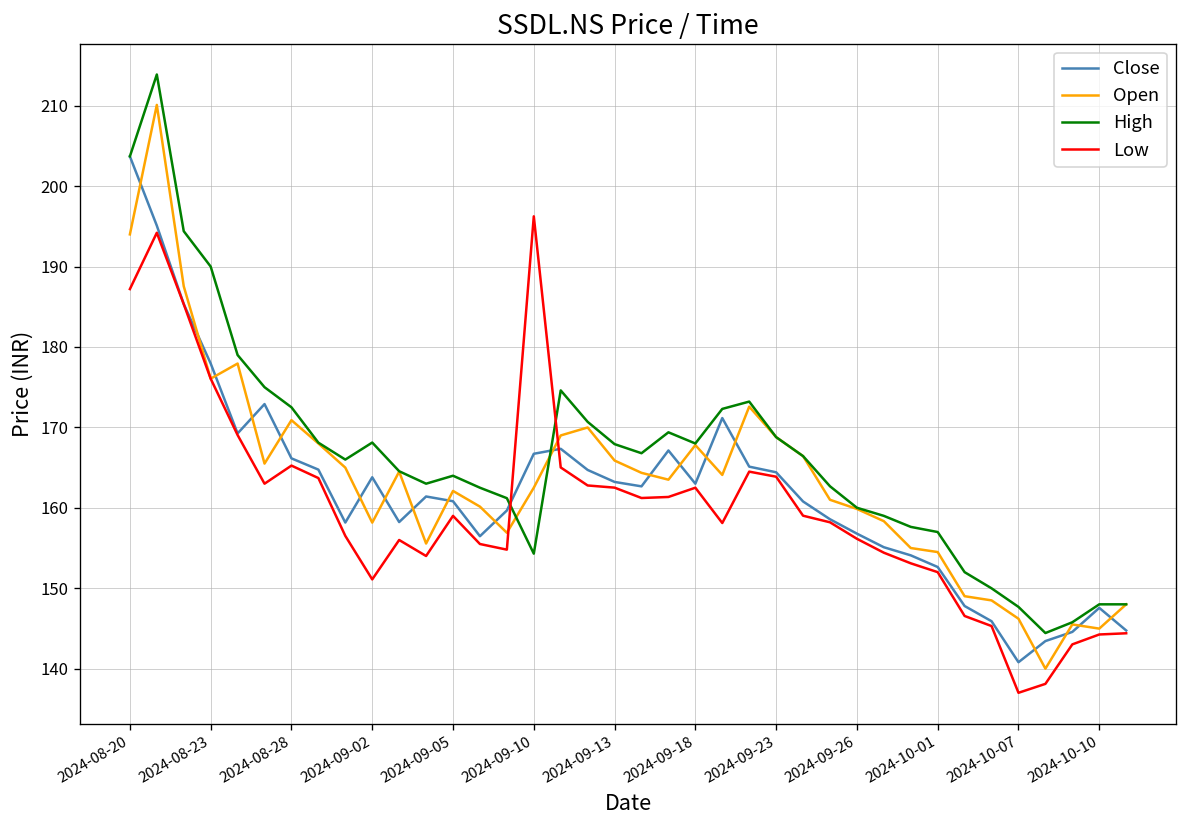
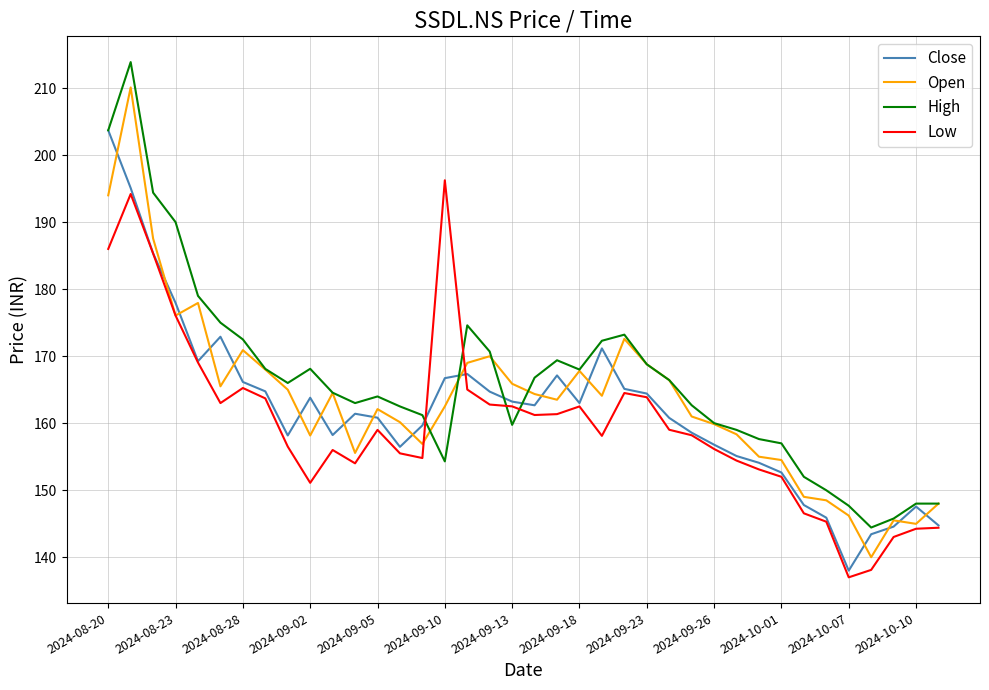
Low, 2024-08-20: 187 -> 186
High, 2024-09-13: 168 -> 160
Close, 2024-10-07: 141 -> 138
